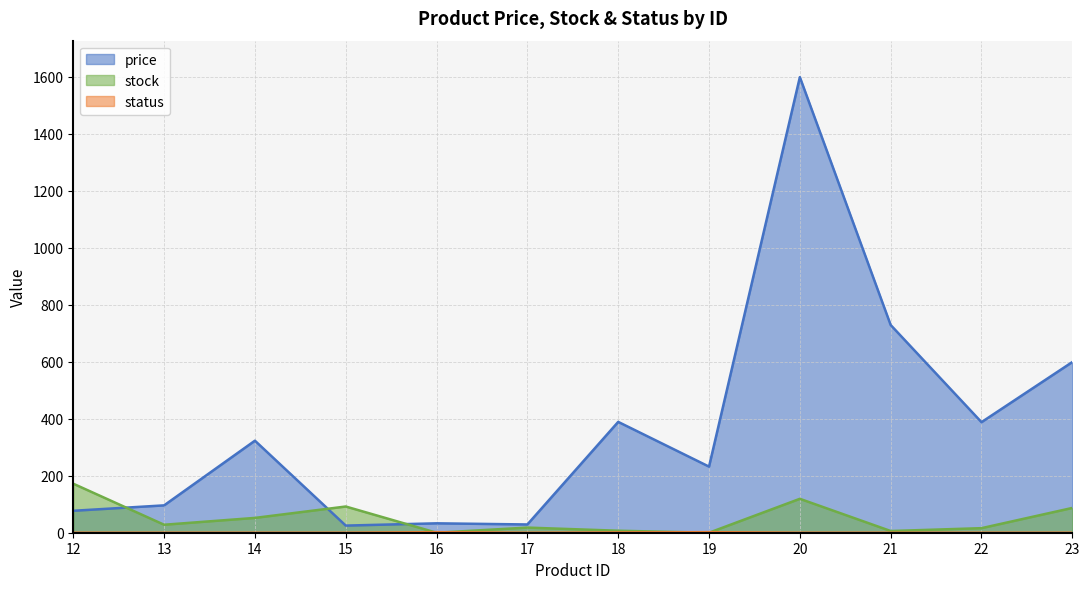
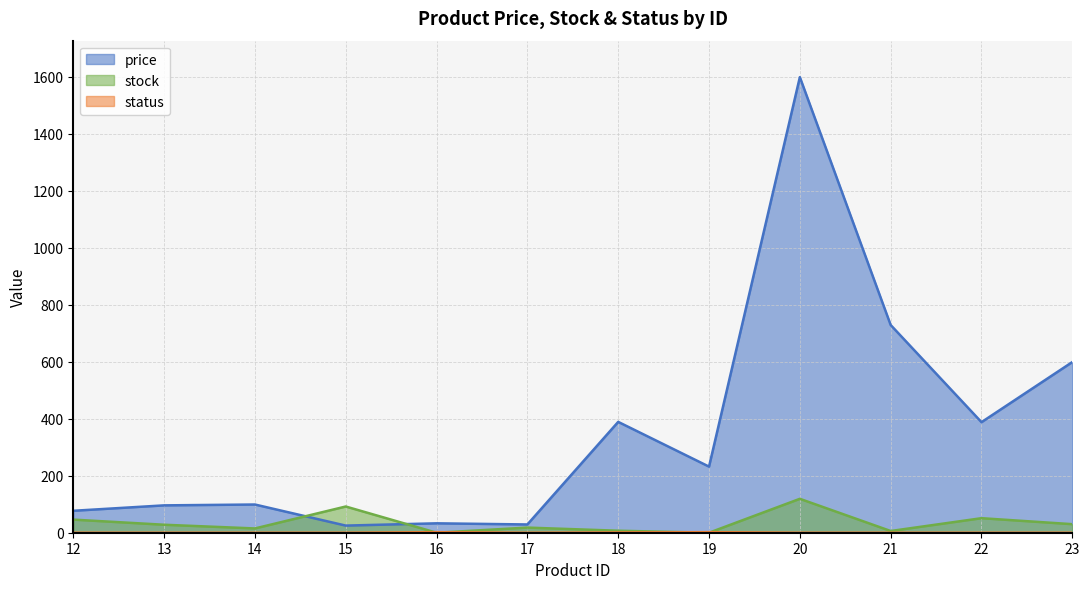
stock, 12: 170 -> 50
price, 14: 320 -> 100
stock, 14: 50 -> 20
stock, 22: 20 -> 50
stock, 23: 90 -> 30
